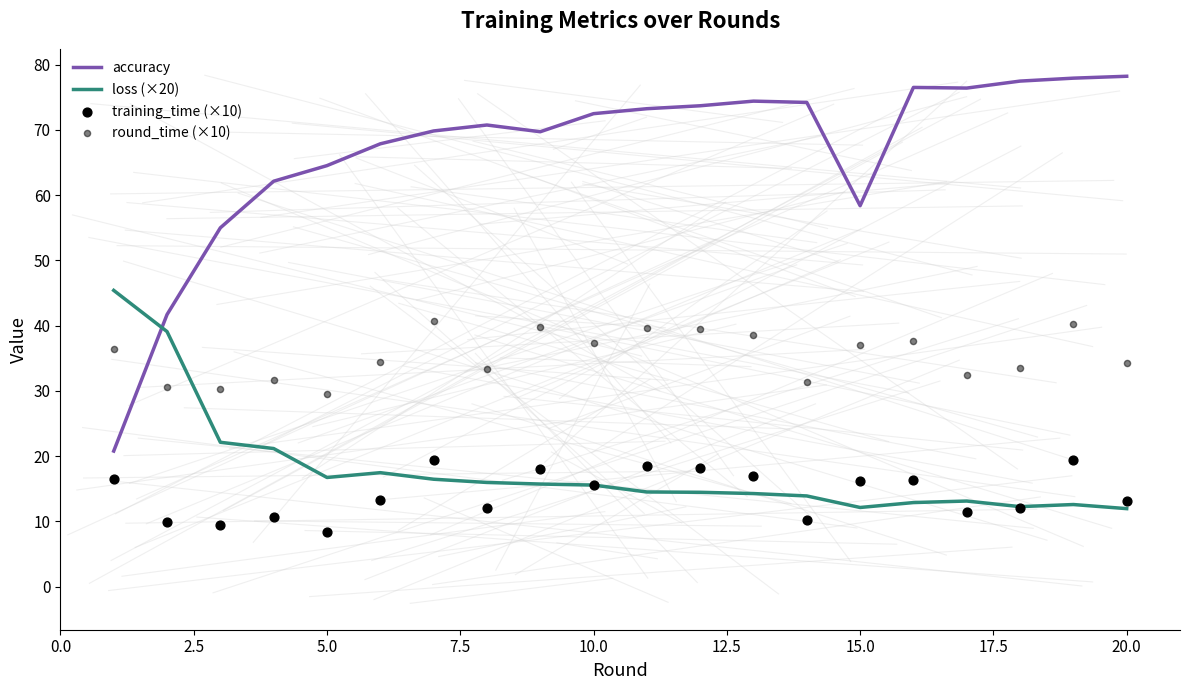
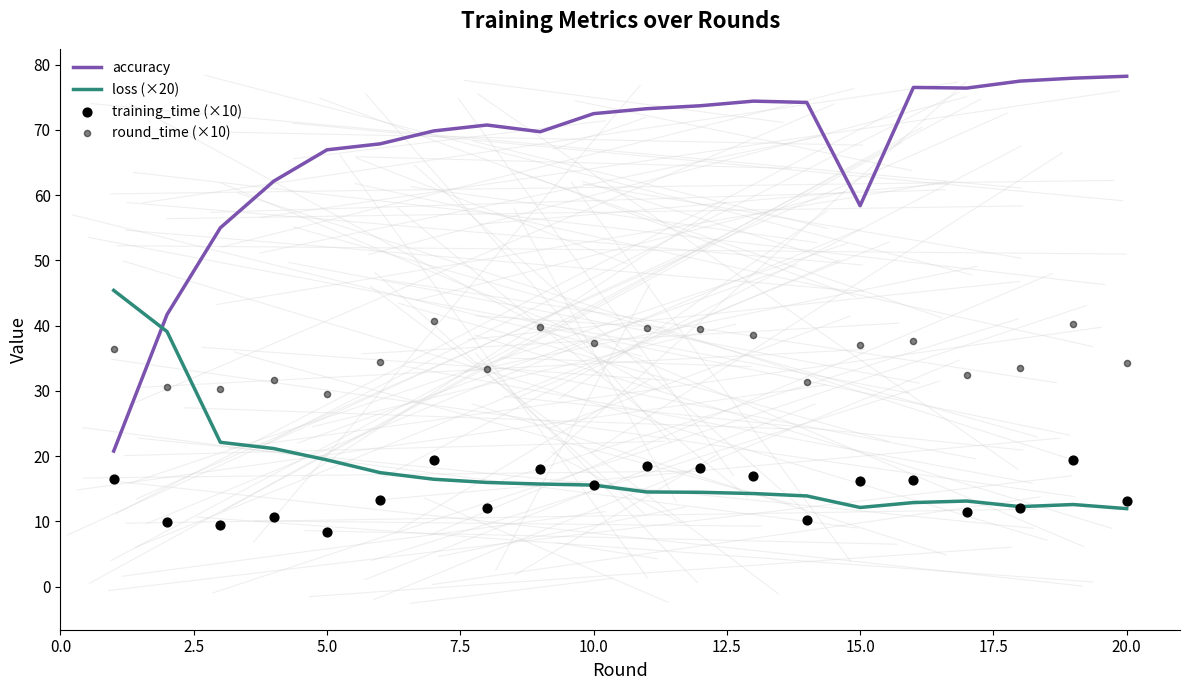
accuracy, 5.0: 65 -> 67
loss (×20), 5.0: 17 -> 19
